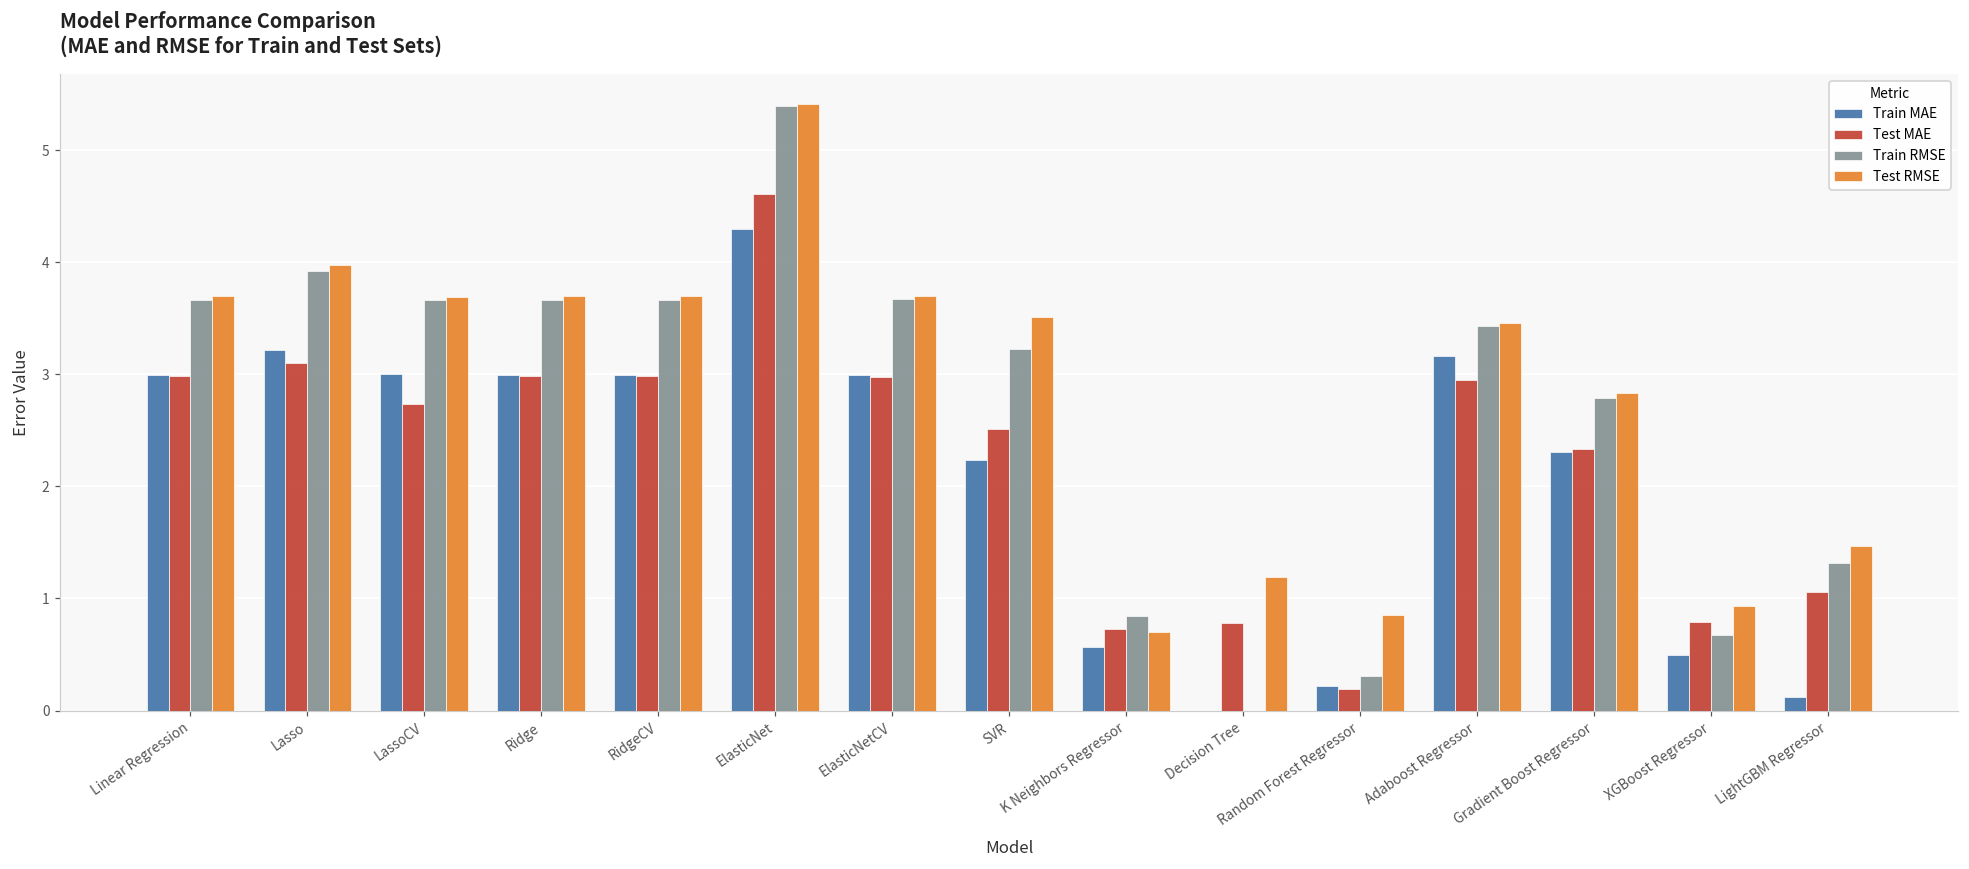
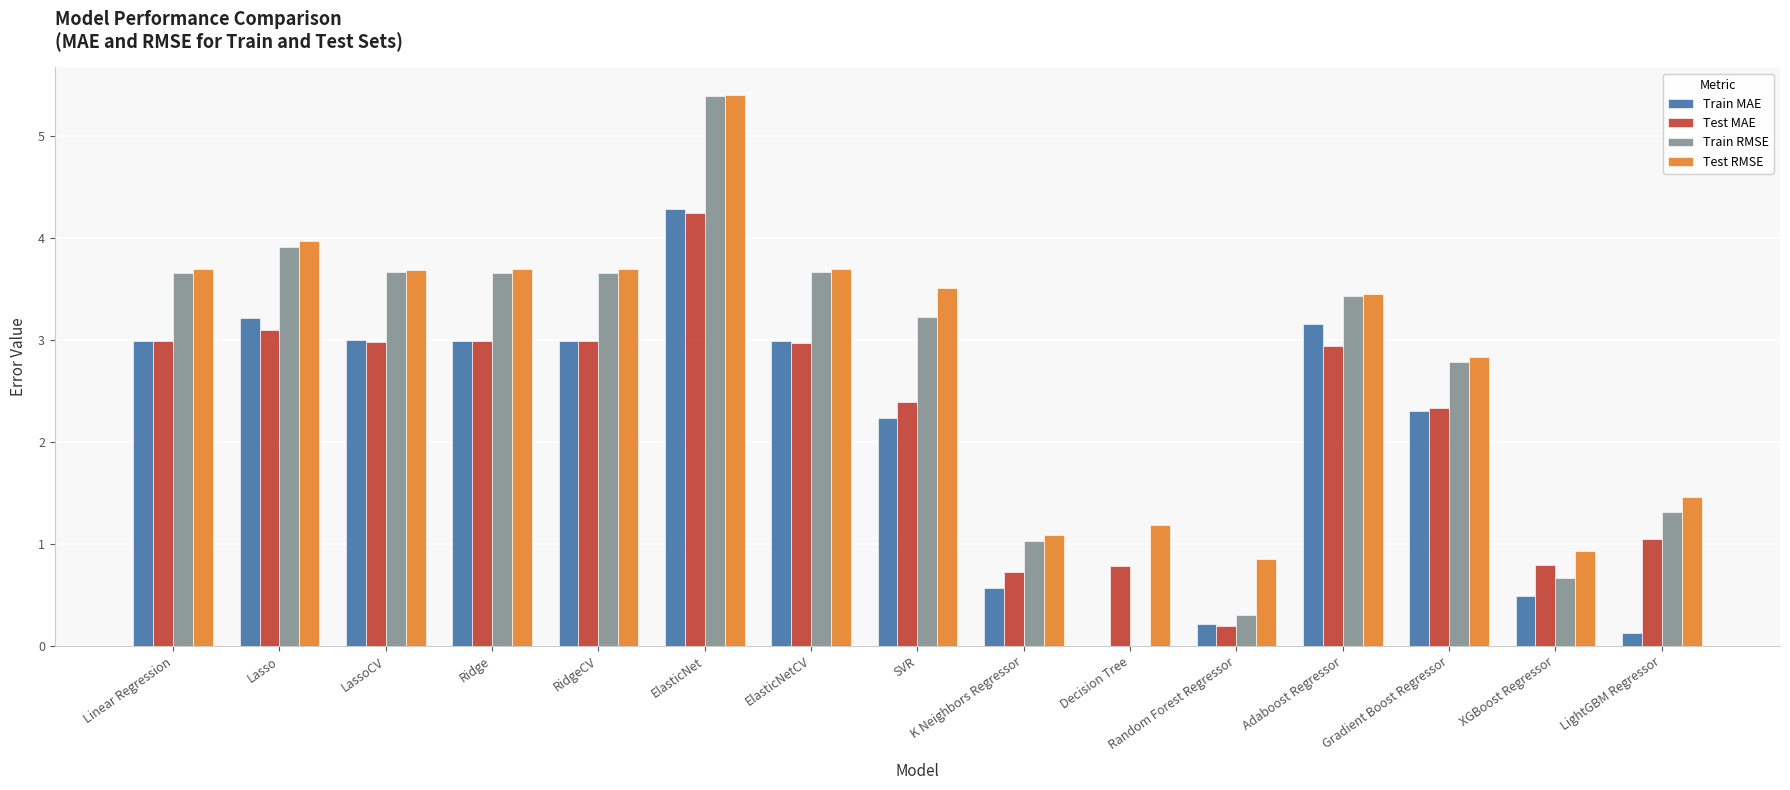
Test MAE, LassoCV: 2.73 -> 2.98
Test MAE, ElasticNet: 4.60 -> 4.25
Test MAE, SVR: 2.51 -> 2.40
Train RMSE, K Neighbors Regressor: 0.84 -> 1.03
Test RMSE, K Neighbors Regressor: 0.70 -> 1.09
